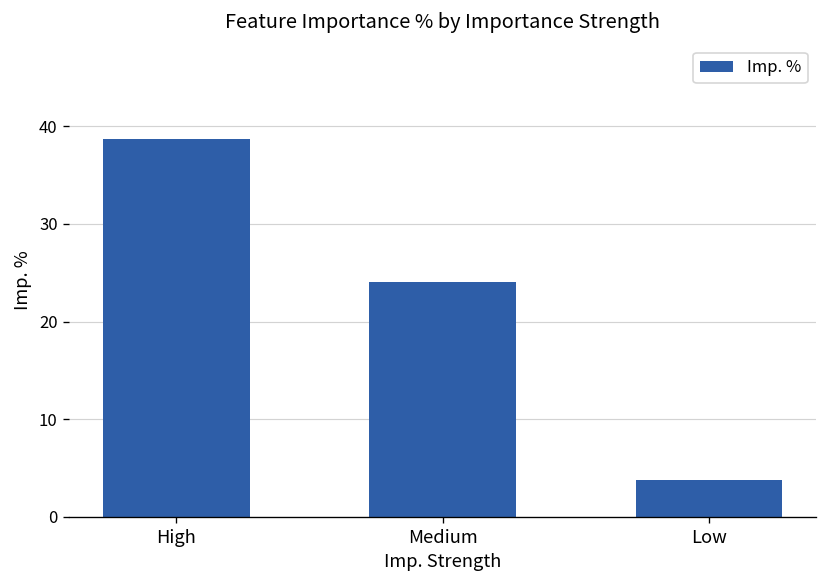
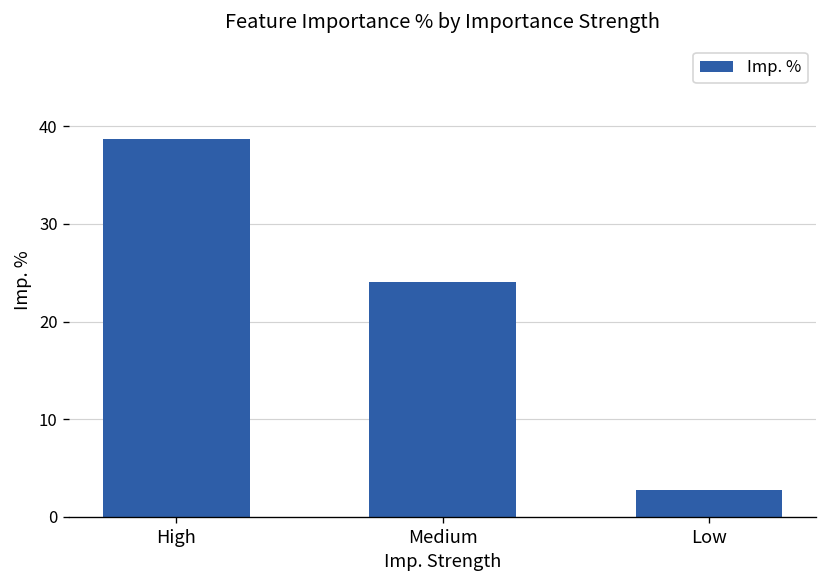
Low: 4 -> 3
